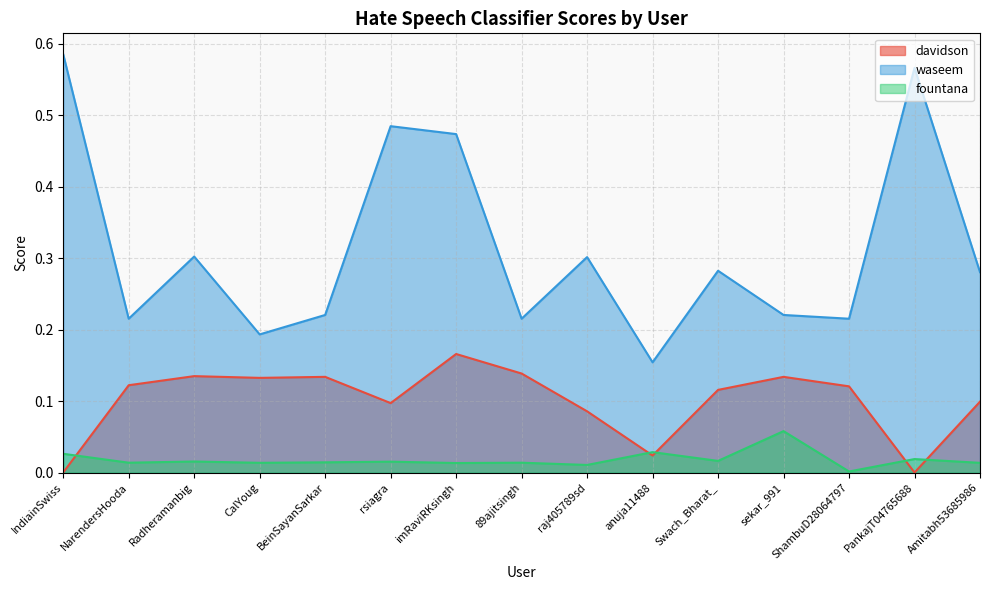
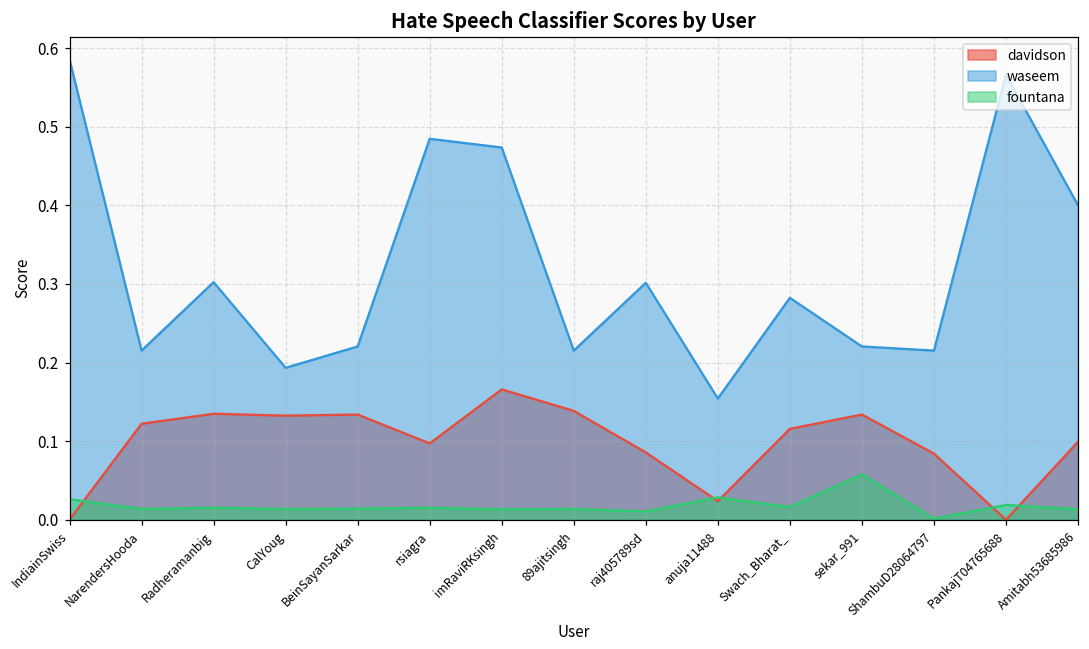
davidson, ShambuD28064797: 0.12 -> 0.08
waseem, Amitabh53685986: 0.28 -> 0.40
